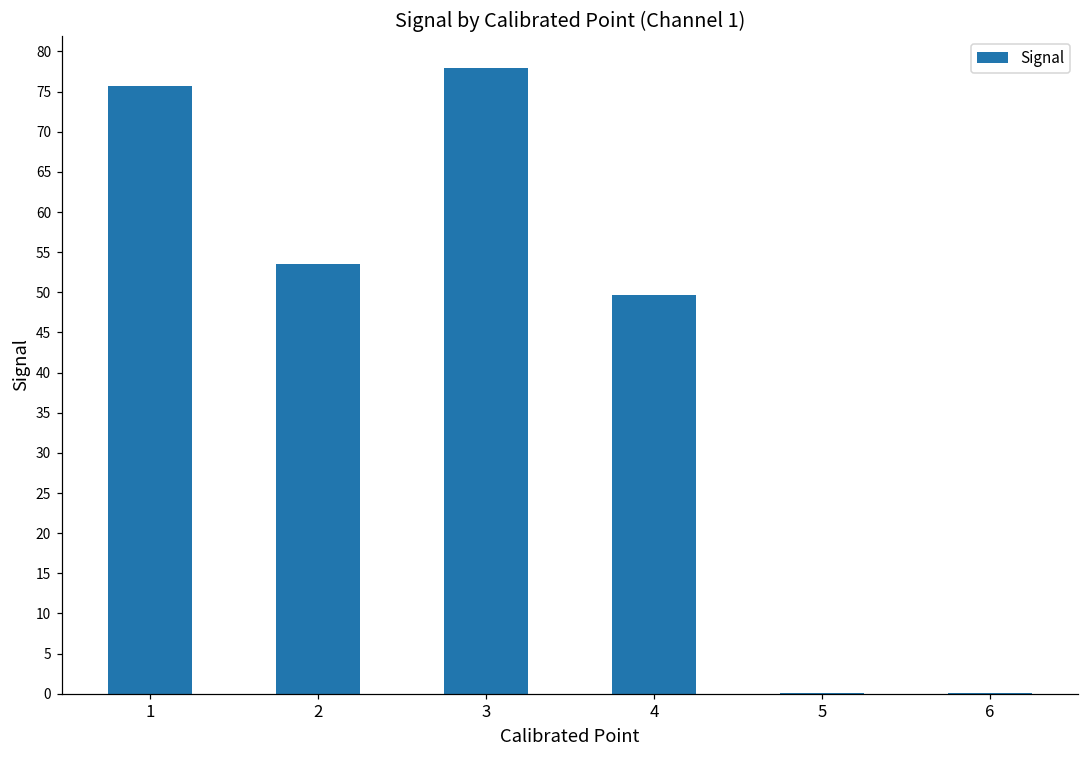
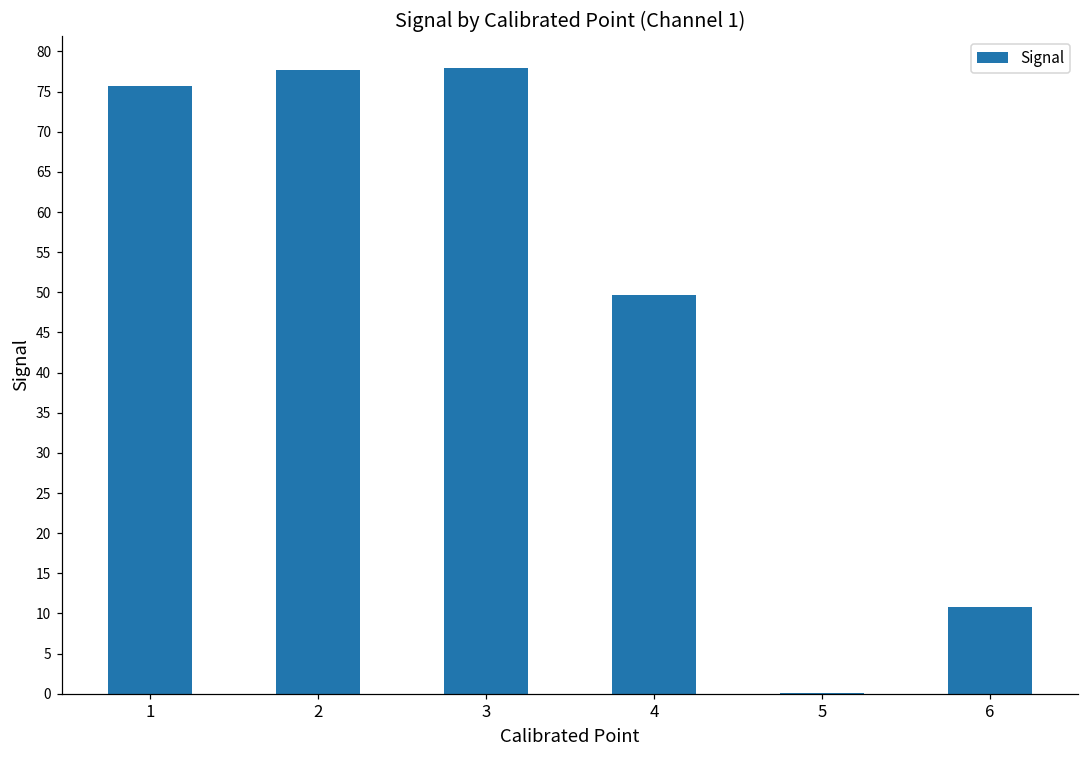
2: 54 -> 78
6: 0 -> 11
